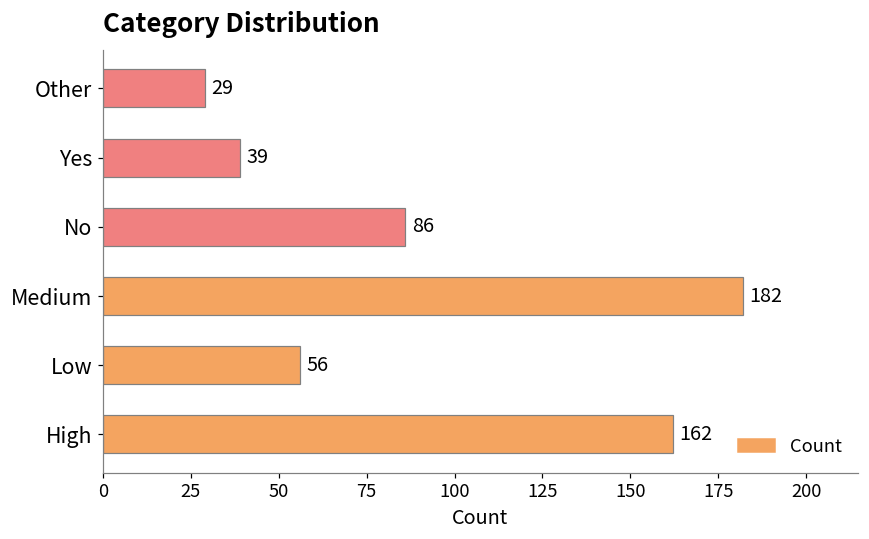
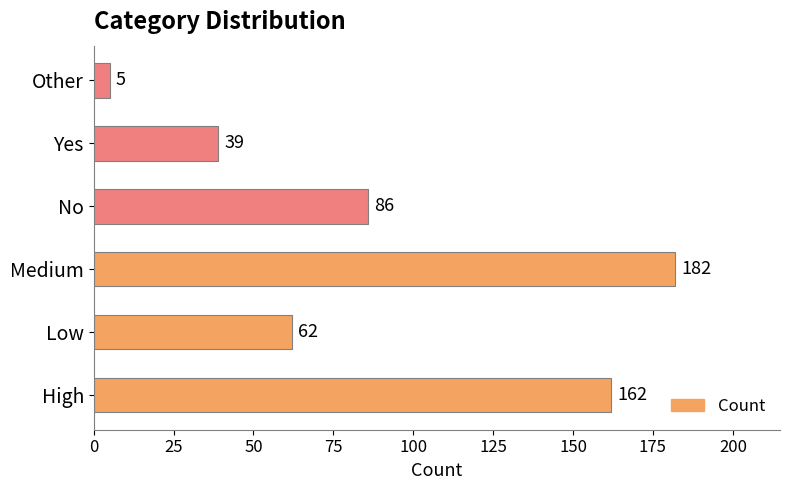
Other: 29 -> 5
Low: 56 -> 62
